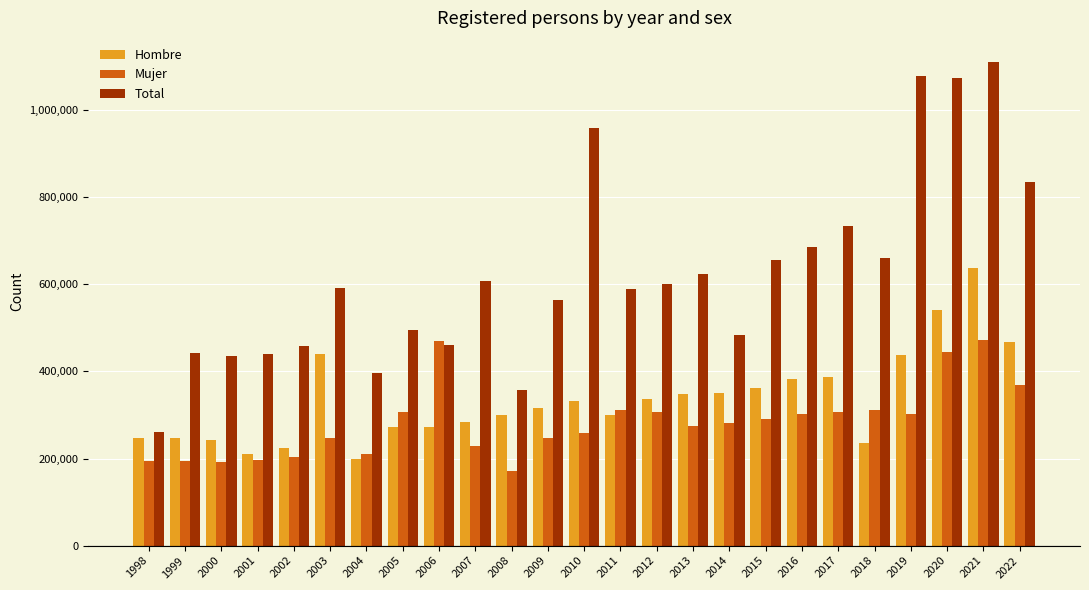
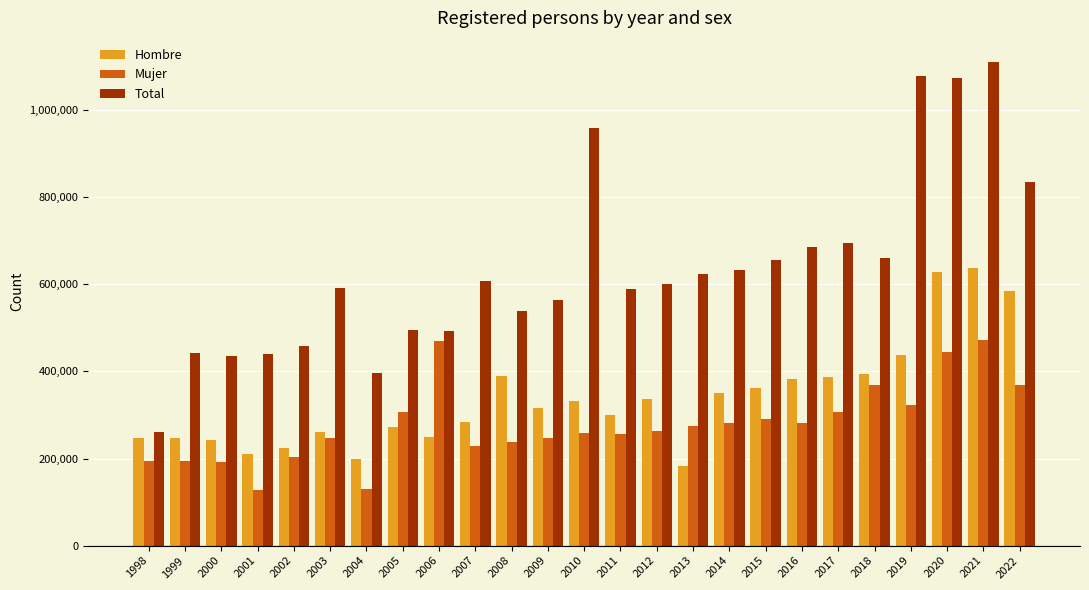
Mujer, 2001: 200,000 -> 130,000
Hombre, 2003: 440,000 -> 260,000
Mujer, 2004: 210,000 -> 130,000
Hombre, 2006: 270,000 -> 250,000
Total, 2006: 460,000 -> 490,000
Hombre, 2008: 300,000 -> 390,000
Mujer, 2008: 170,000 -> 240,000
Total, 2008: 360,000 -> 540,000
Mujer, 2011: 310,000 -> 260,000
Mujer, 2012: 310,000 -> 260,000
Hombre, 2013: 350,000 -> 180,000
Total, 2014: 480,000 -> 630,000
Mujer, 2016: 300,000 -> 280,000
Total, 2017: 730,000 -> 690,000
Hombre, 2018: 240,000 -> 390,000
Mujer, 2018: 310,000 -> 370,000
Mujer, 2019: 300,000 -> 320,000
Hombre, 2020: 540,000 -> 630,000
Hombre, 2022: 470,000 -> 590,000
